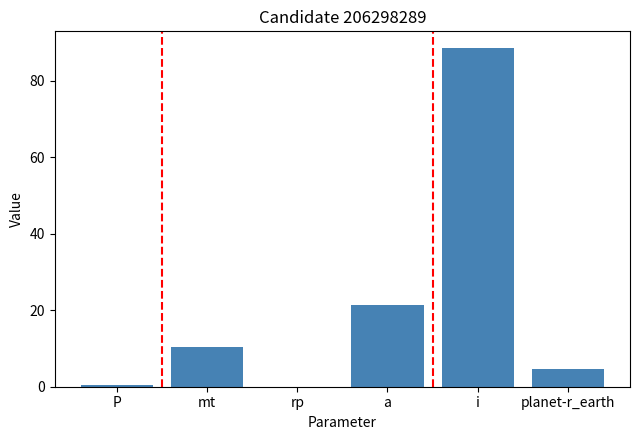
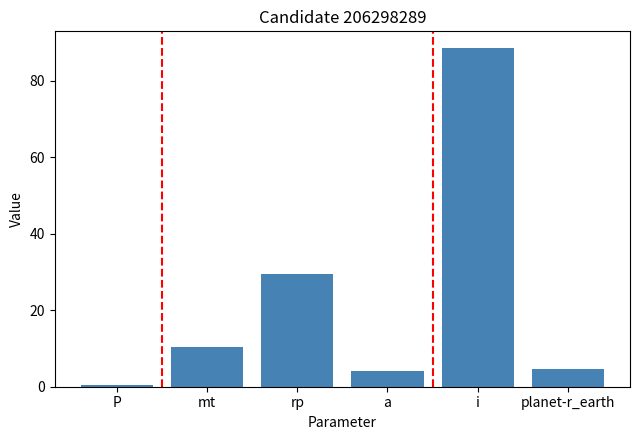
rp: 0 -> 29
a: 21 -> 4
